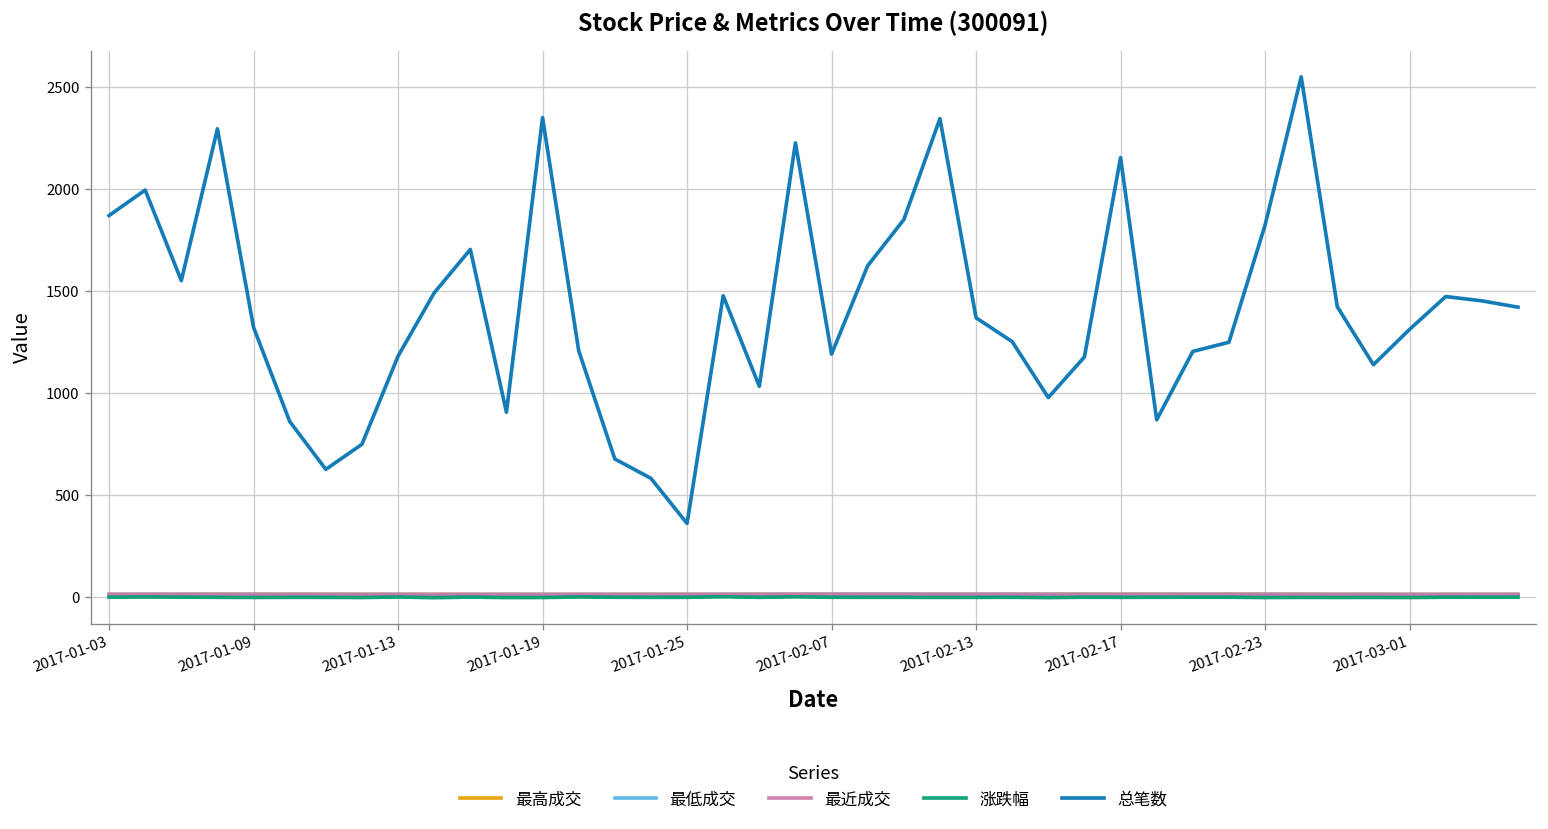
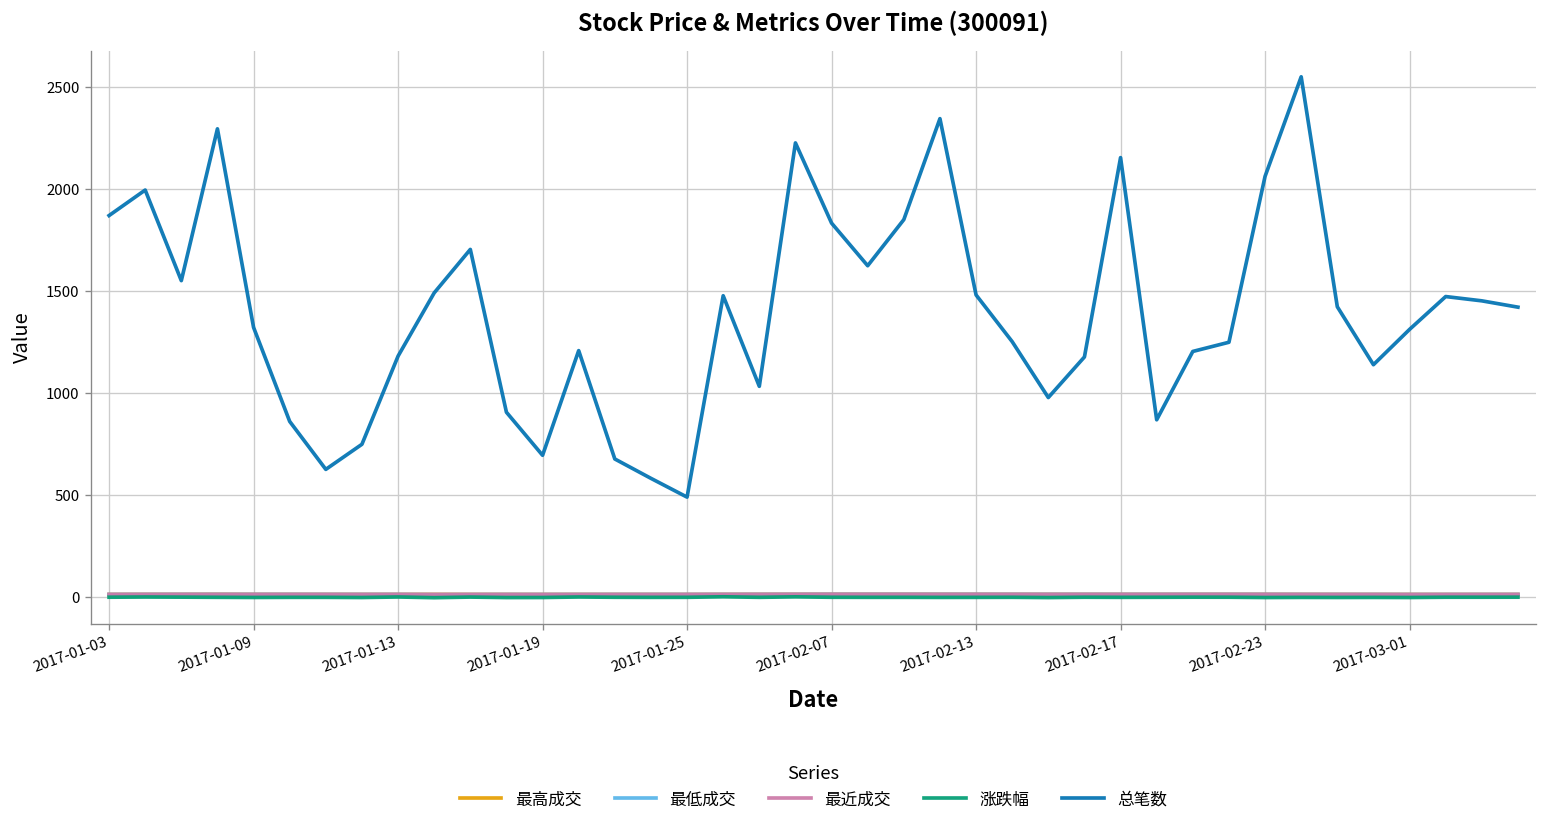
总笔数, 2017-01-19: 2350 -> 700
总笔数, 2017-01-25: 360 -> 490
总笔数, 2017-02-07: 1190 -> 1830
总笔数, 2017-02-13: 1370 -> 1480
总笔数, 2017-02-23: 1820 -> 2060
